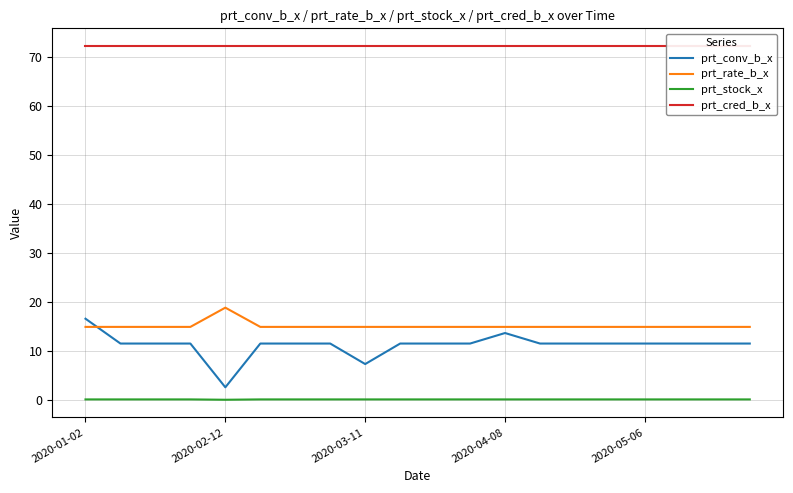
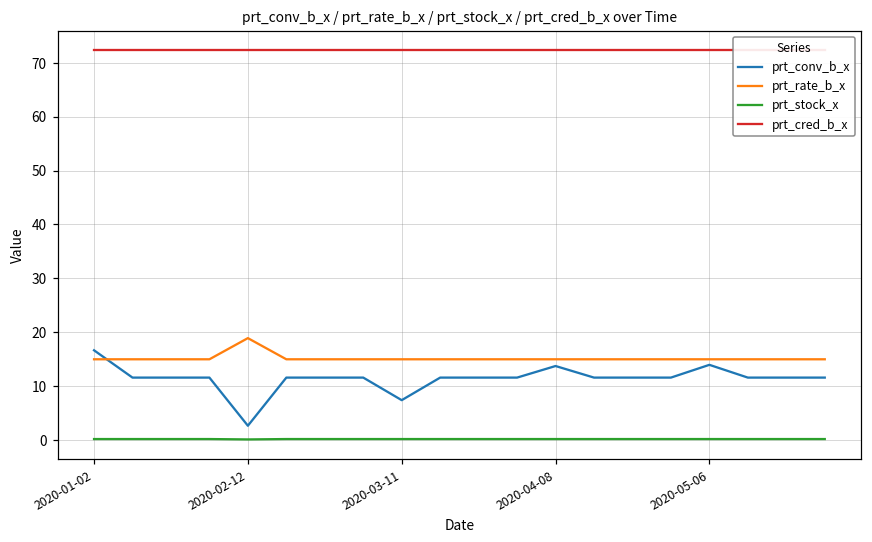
prt_conv_b_x, 2020-05-06: 12 -> 14
